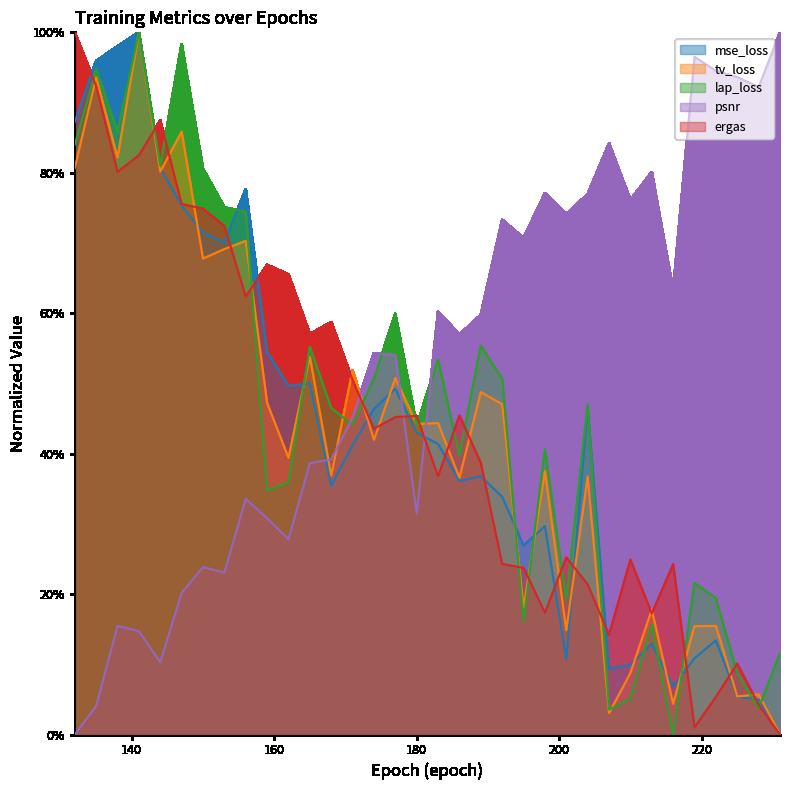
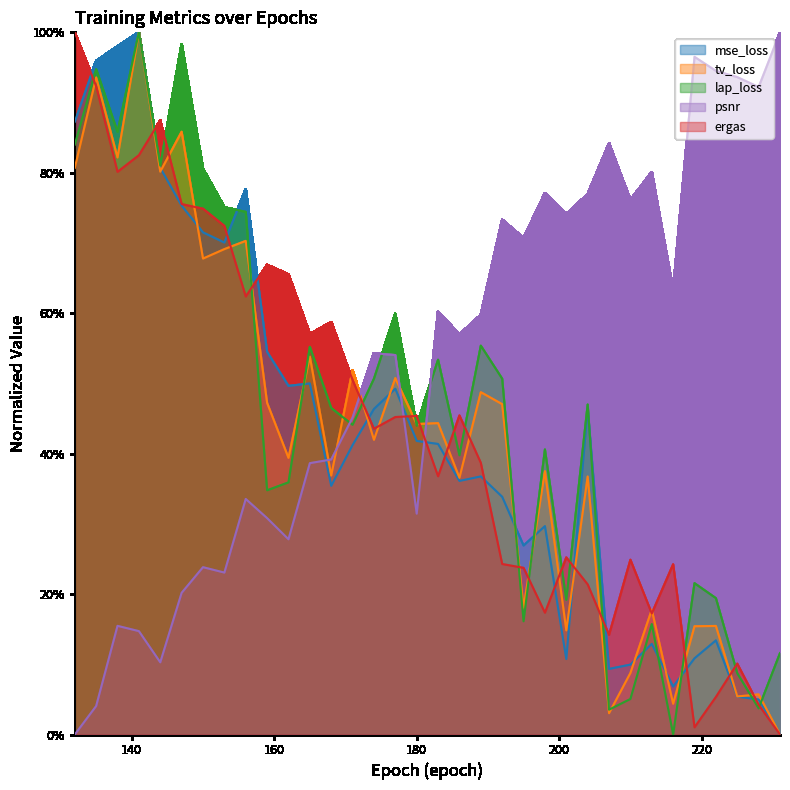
mse_loss, 180: 43% -> 42%
